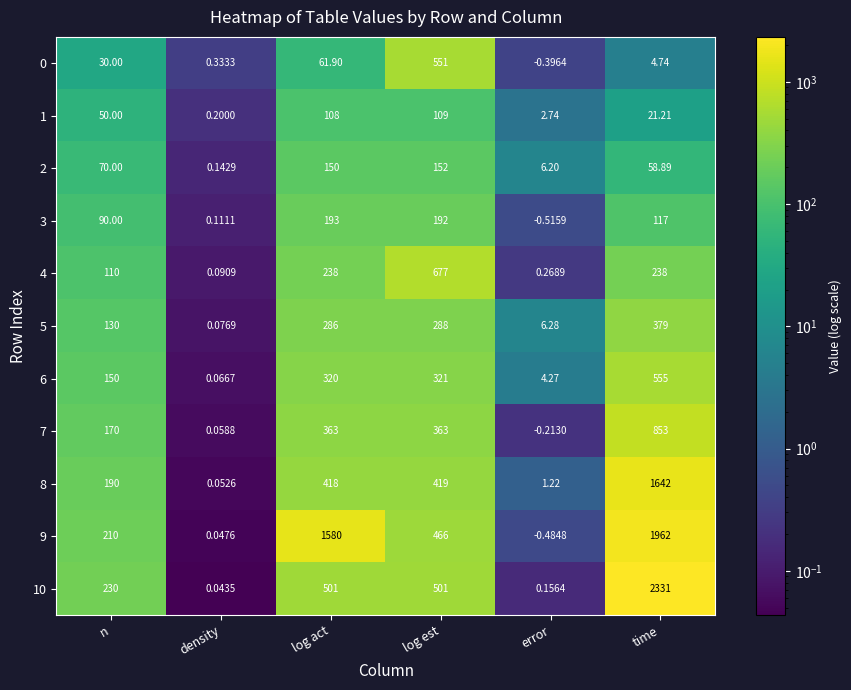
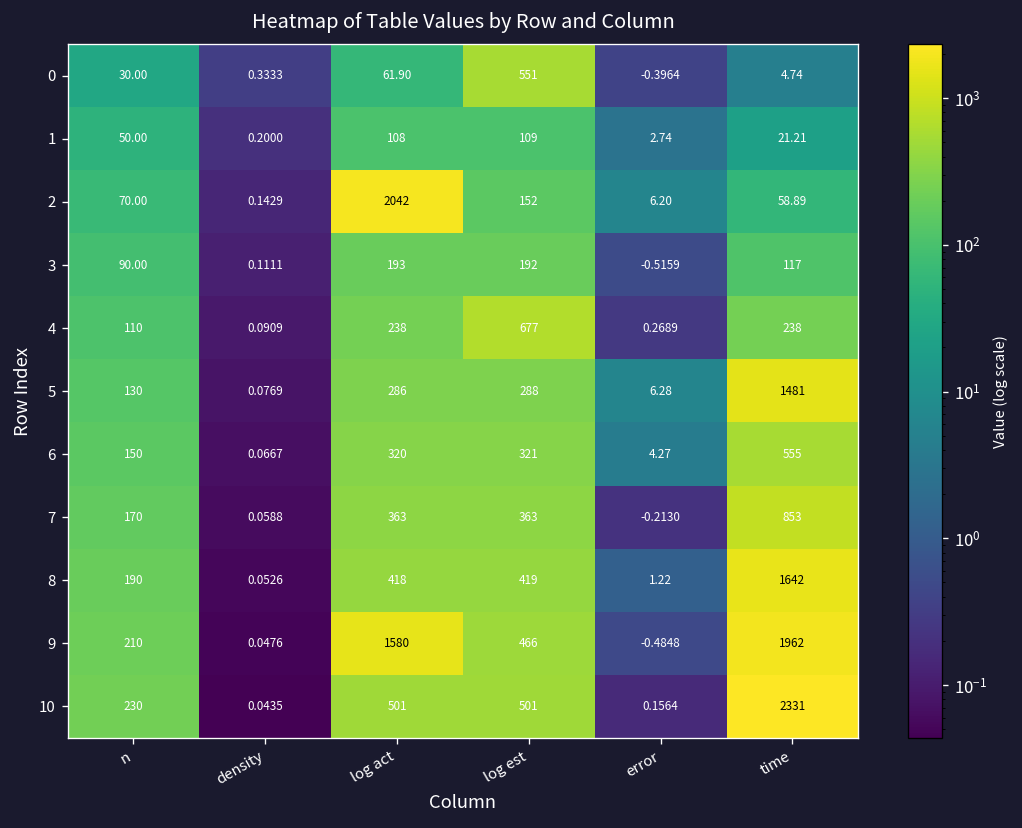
2, log act: 150 -> 2042
5, time: 379 -> 1481
